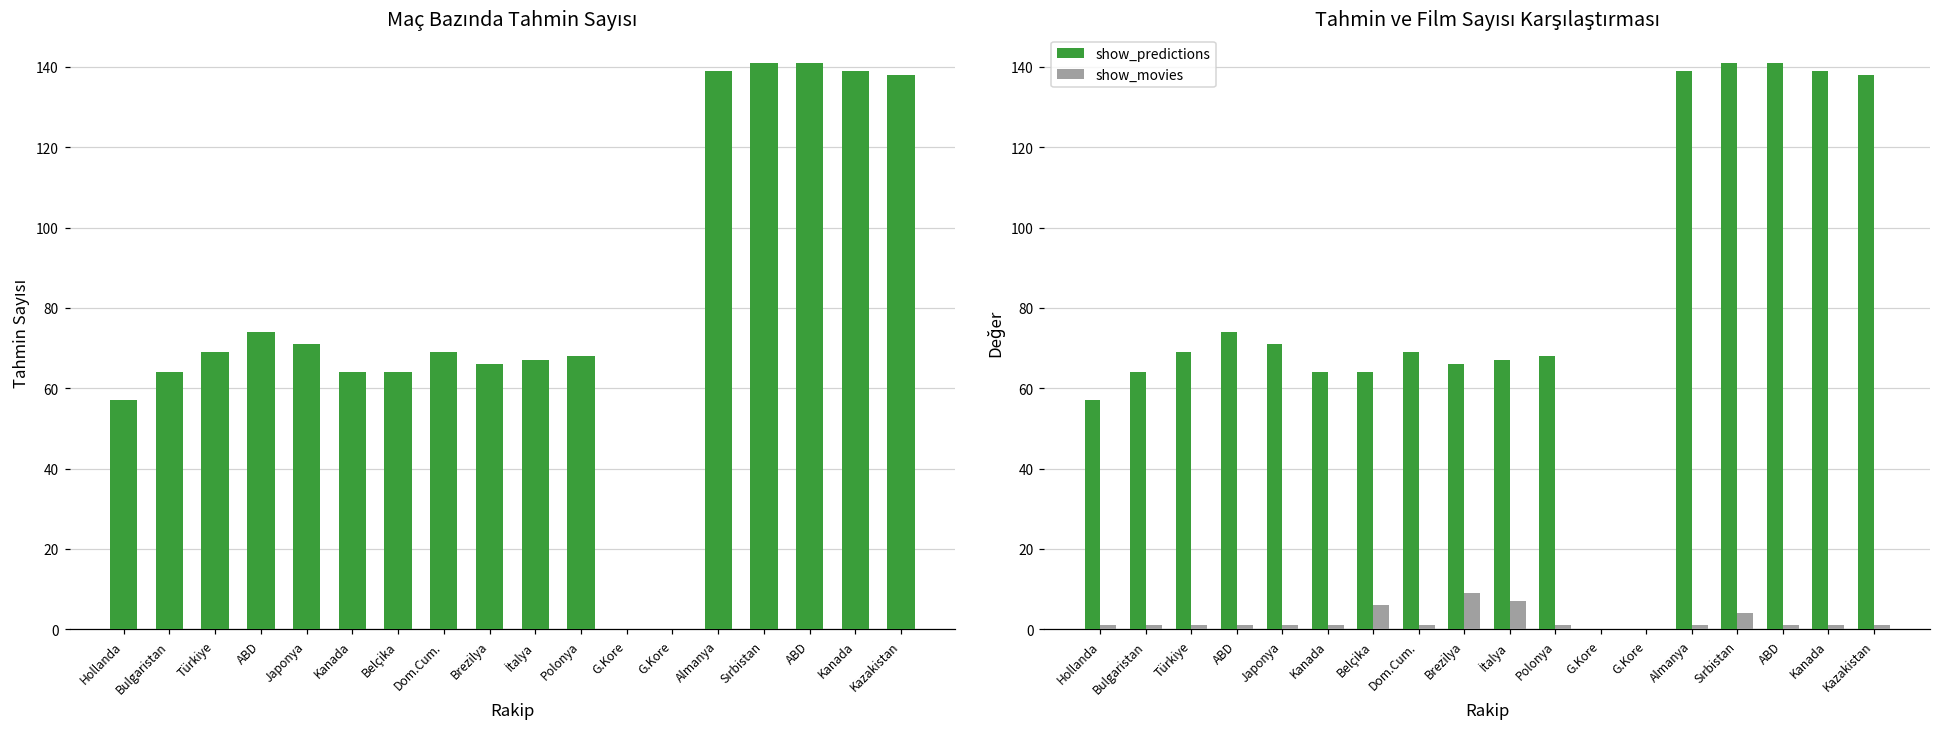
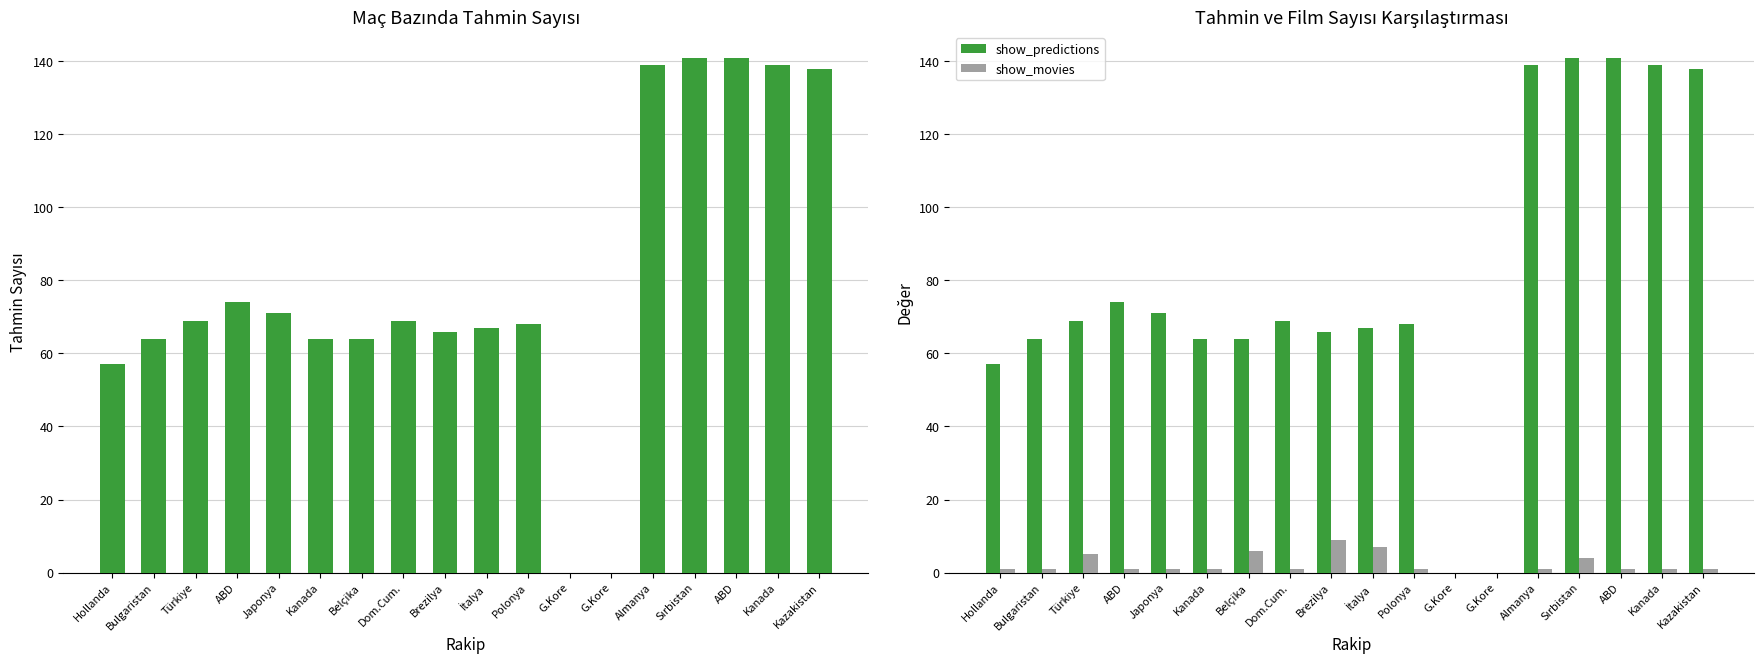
Tahmin ve Film Sayısı Karşılaştırması, show_movies, Türkiye: 1 -> 5
